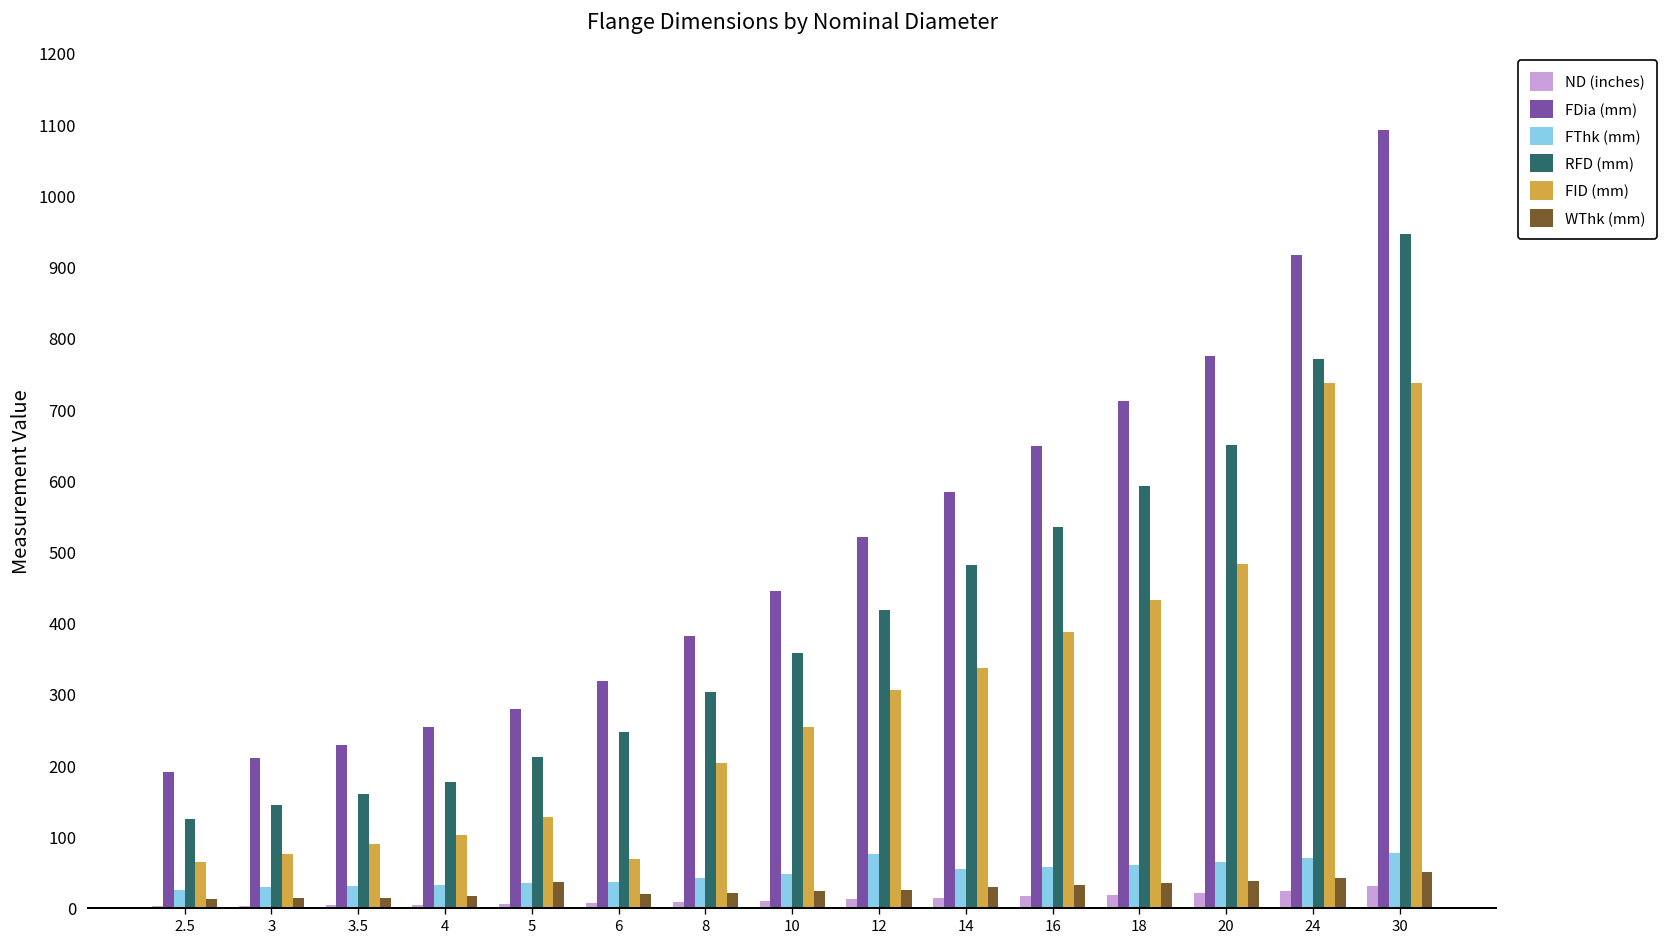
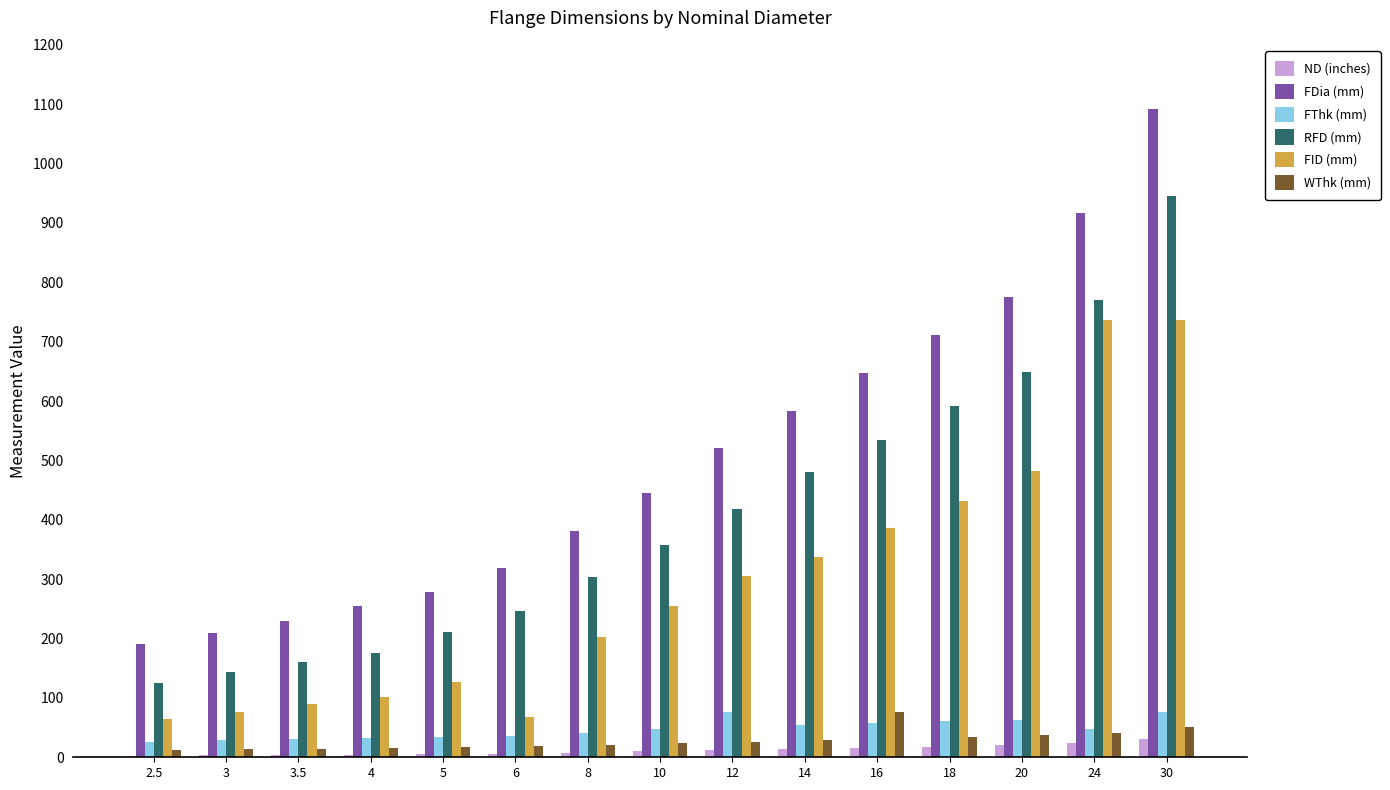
WThk (mm), 5: 40 -> 20
WThk (mm), 16: 30 -> 80
FThk (mm), 24: 70 -> 50
